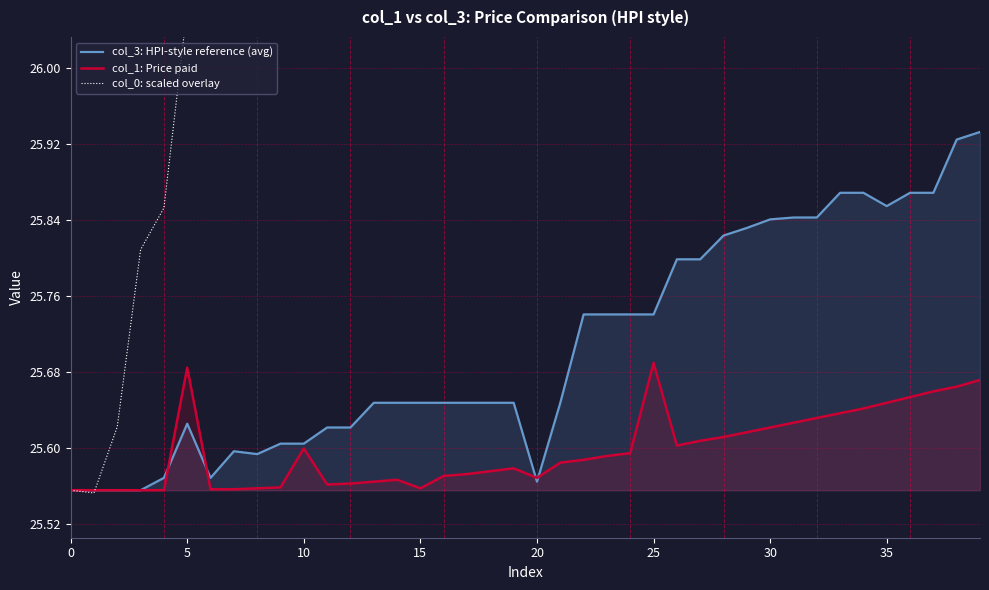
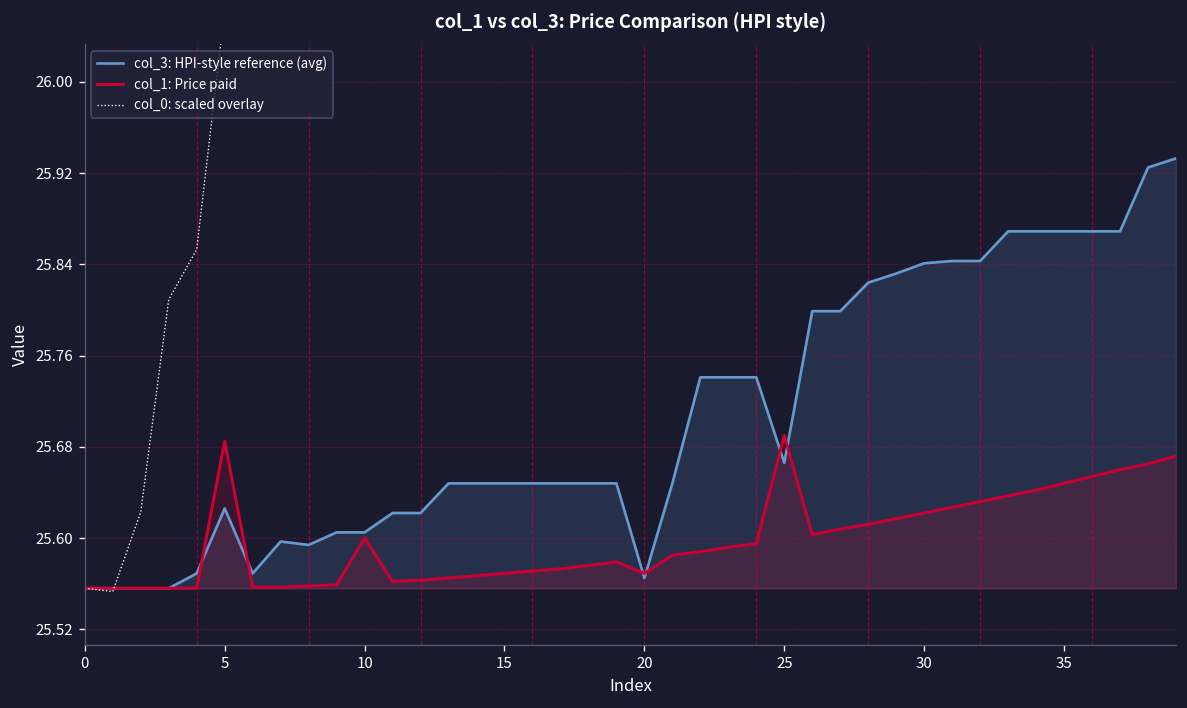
col_1: Price paid, 15: 25.56 -> 25.57
col_3: HPI-style reference (avg), 25: 25.74 -> 25.67
col_3: HPI-style reference (avg), 35: 25.86 -> 25.87
